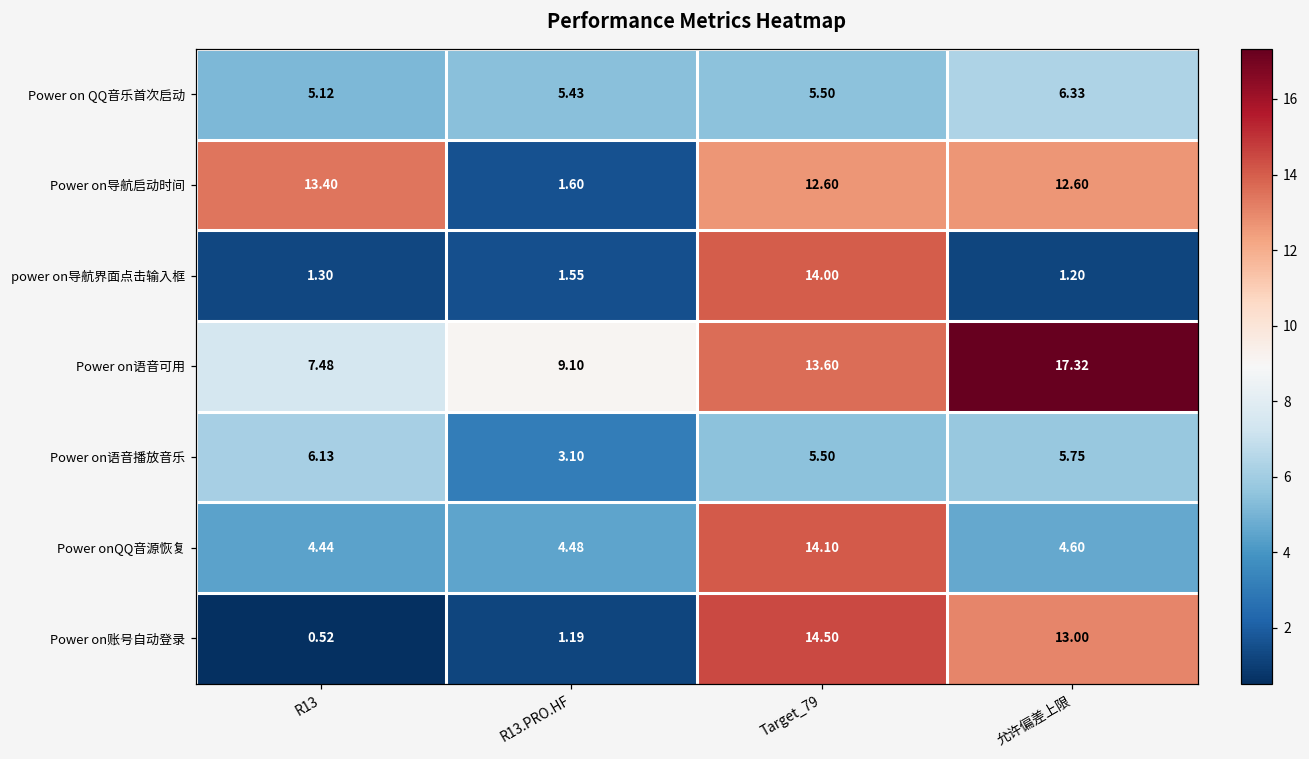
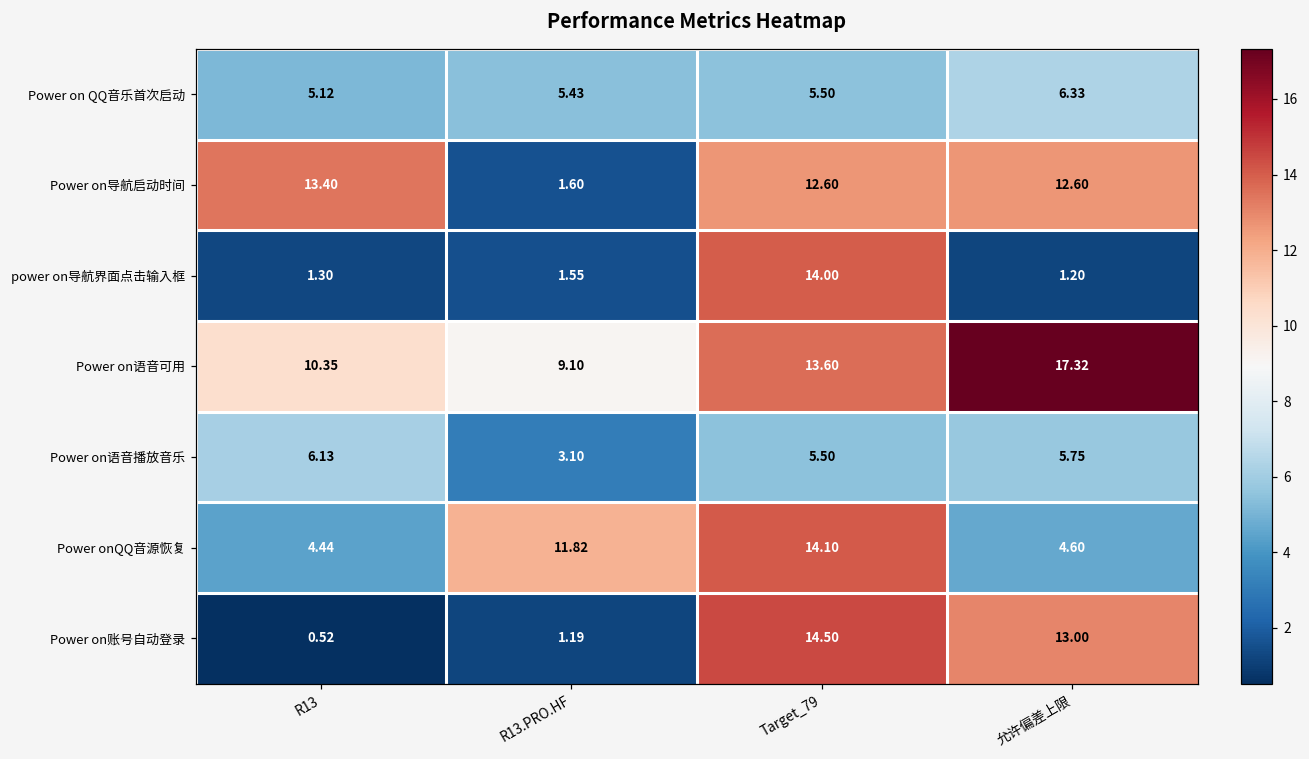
Power on语音可用, R13: 7.48 -> 10.35
Power onQQ音源恢复, R13.PRO.HF: 4.48 -> 11.82
